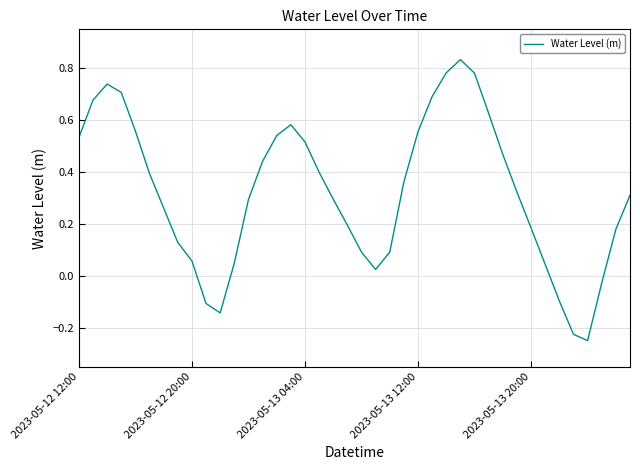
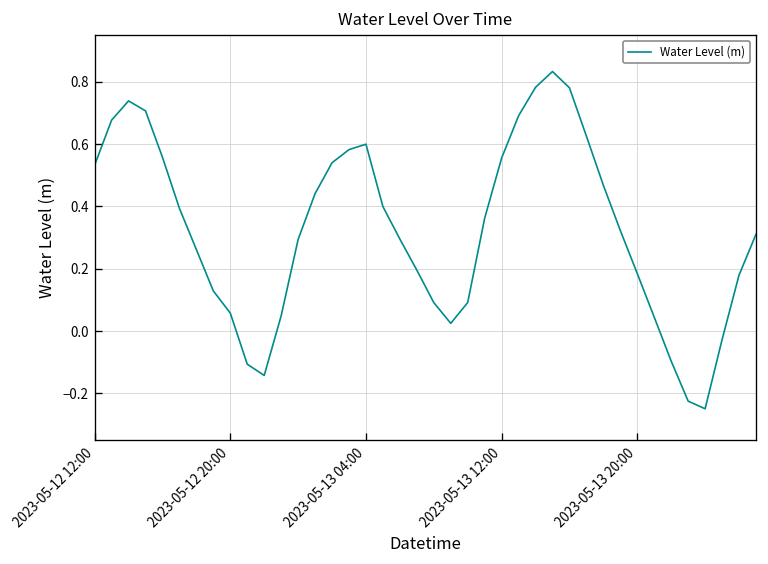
2023-05-13 04:00: 0.52 -> 0.60
